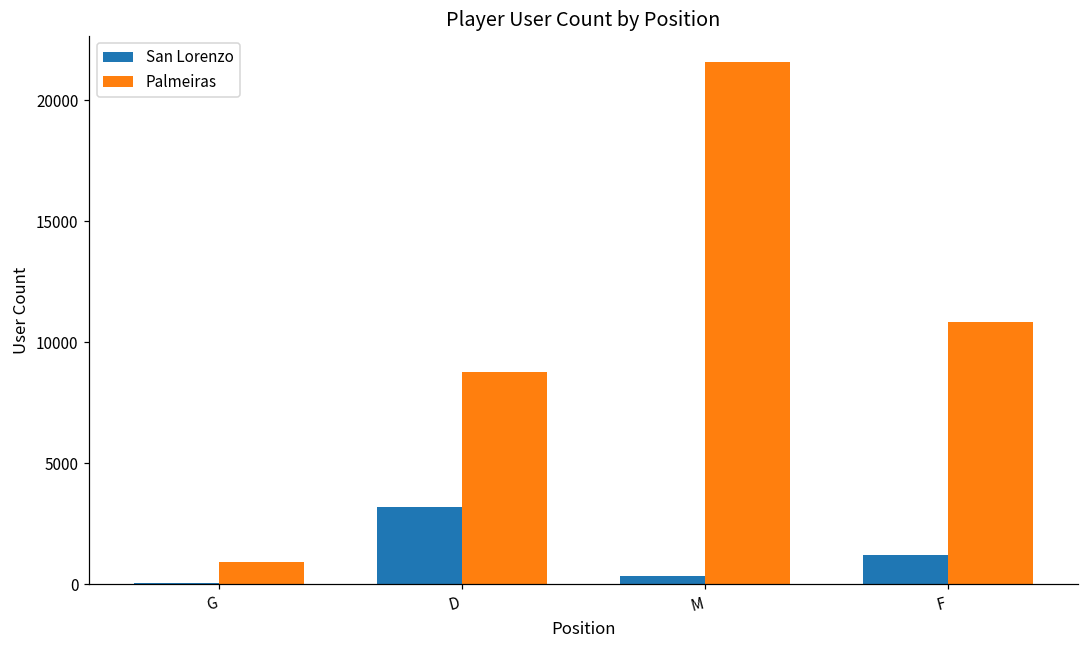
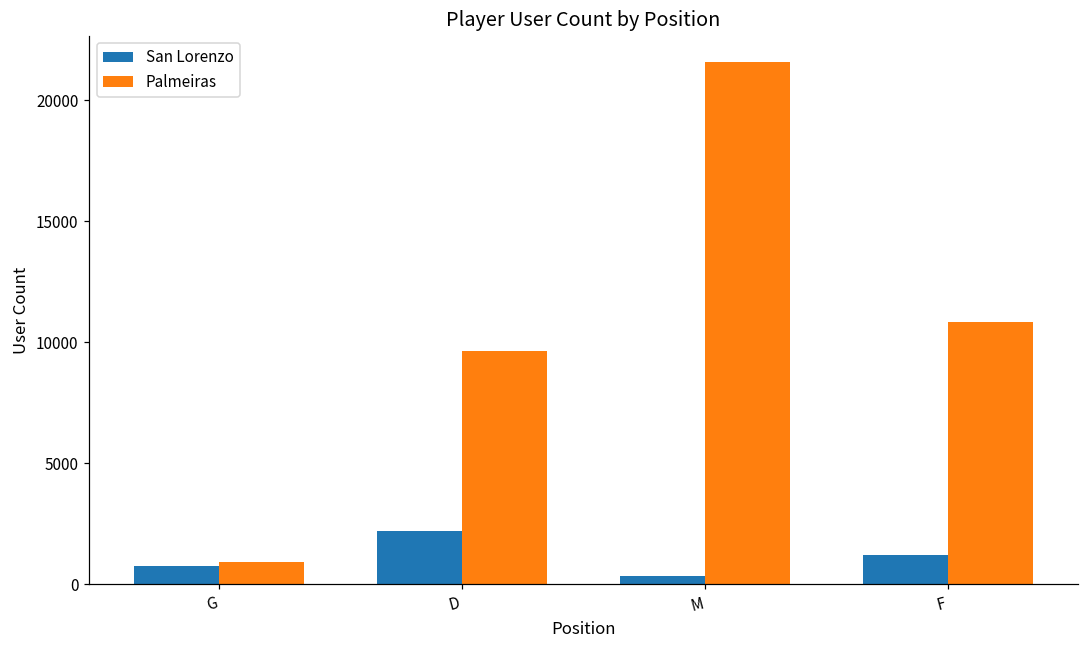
San Lorenzo, G: 100 -> 800
San Lorenzo, D: 3200 -> 2200
Palmeiras, D: 8800 -> 9700
